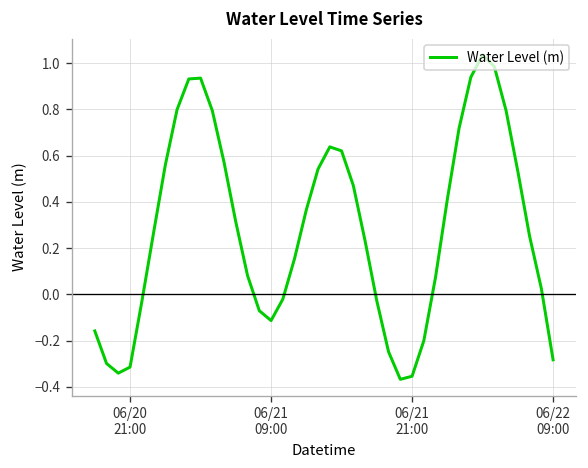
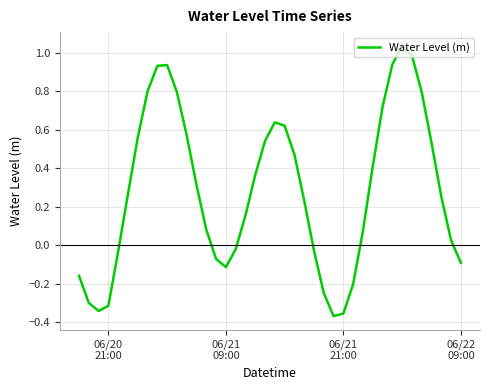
06/22 09:00: -0.28 -> -0.09
